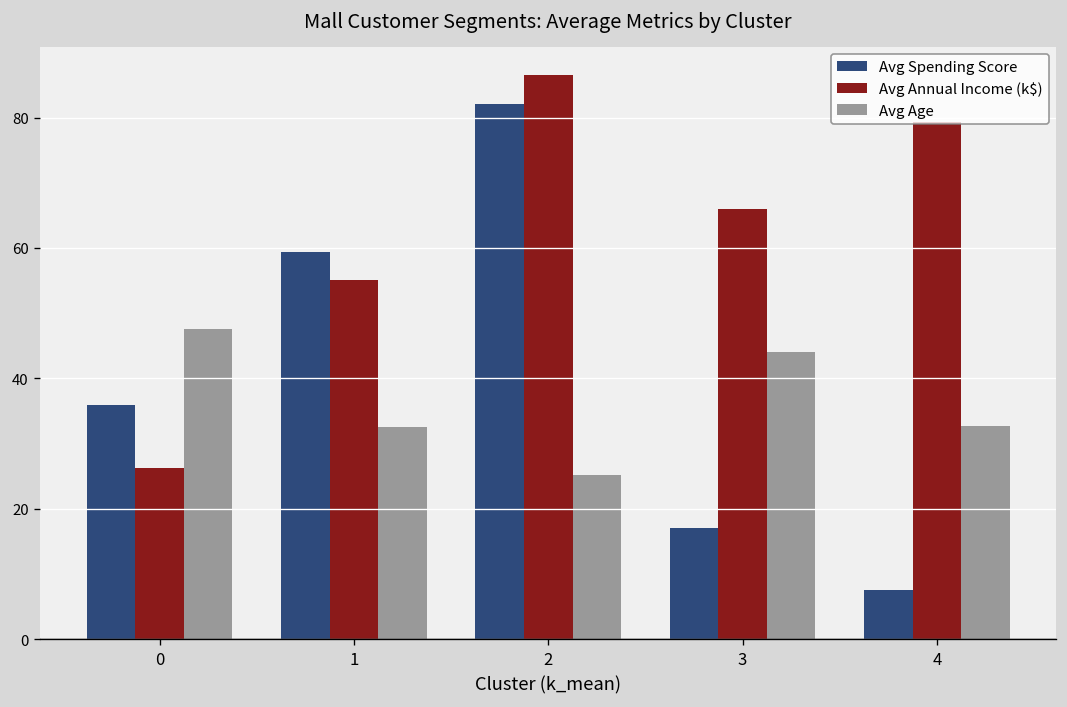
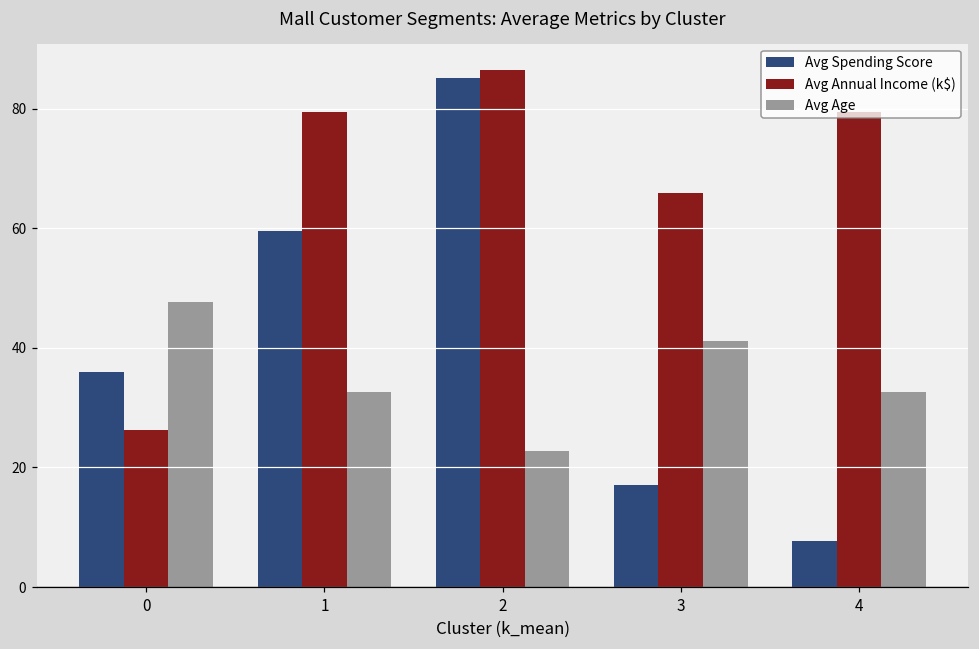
Avg Annual Income (k$), 1: 55 -> 79
Avg Spending Score, 2: 82 -> 85
Avg Age, 2: 25 -> 23
Avg Age, 3: 44 -> 41
